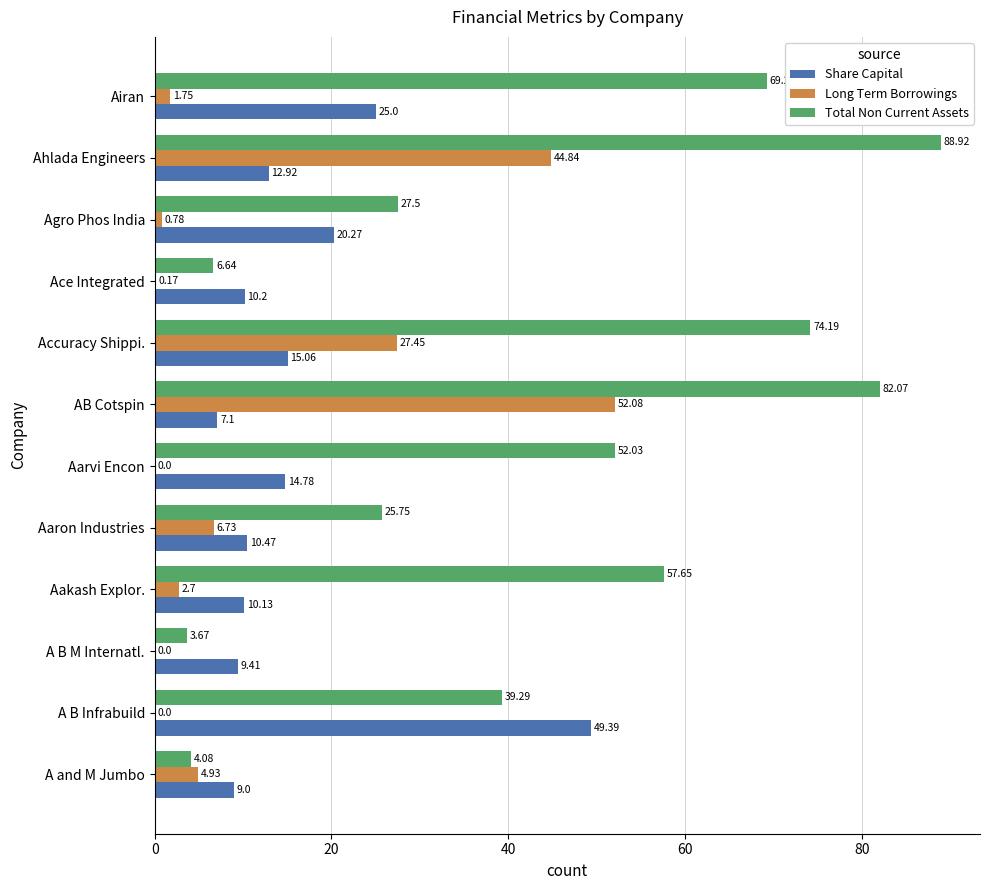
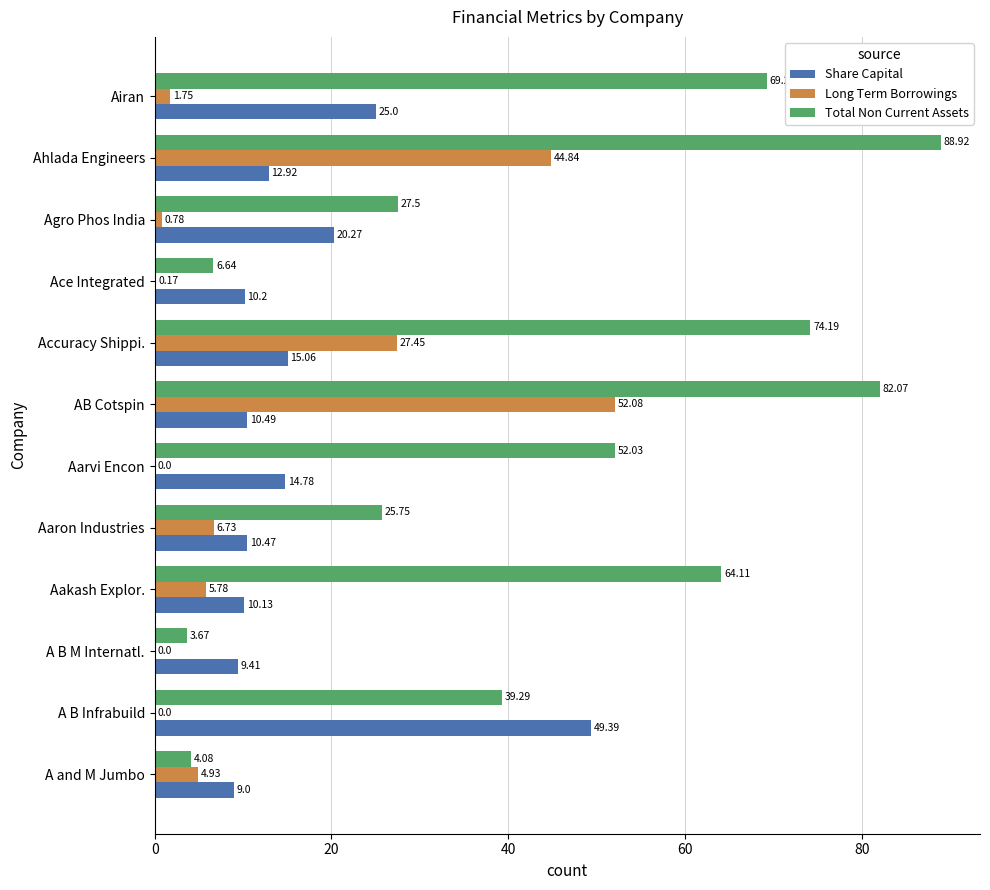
Share Capital, AB Cotspin: 7.1 -> 10.49
Total Non Current Assets, Aakash Explor.: 57.65 -> 64.11
Long Term Borrowings, Aakash Explor.: 2.7 -> 5.78
